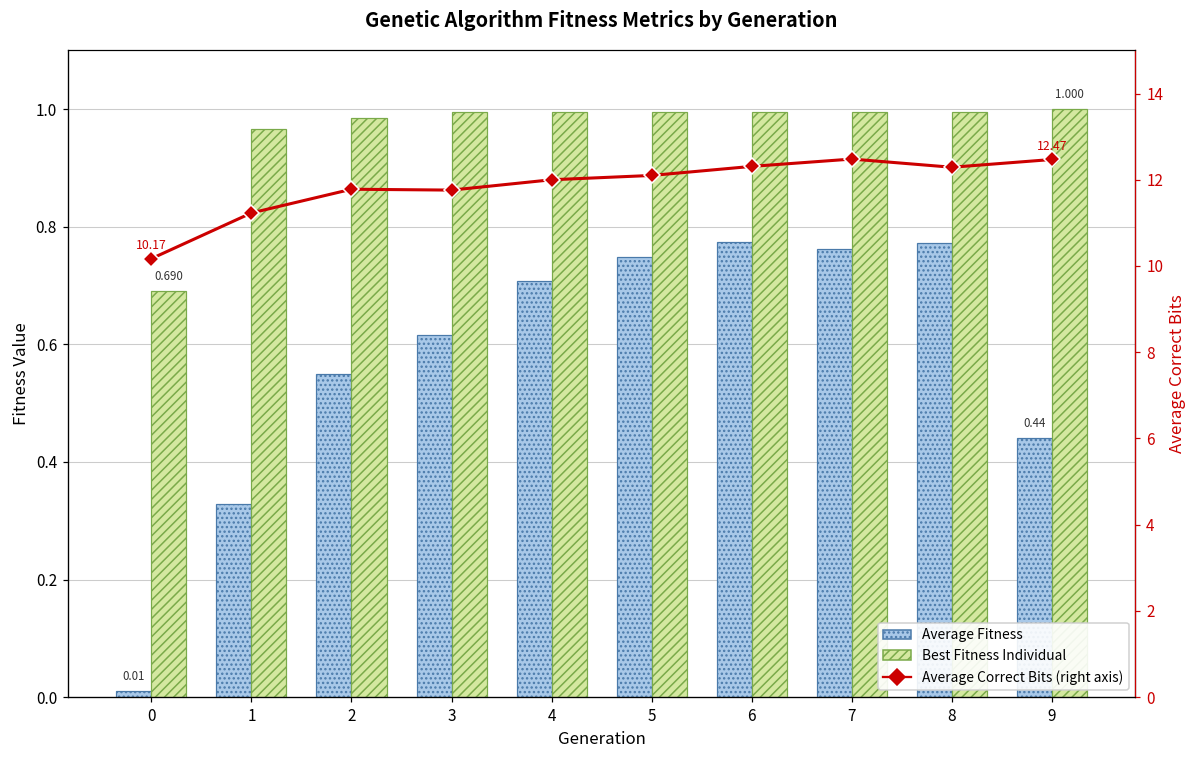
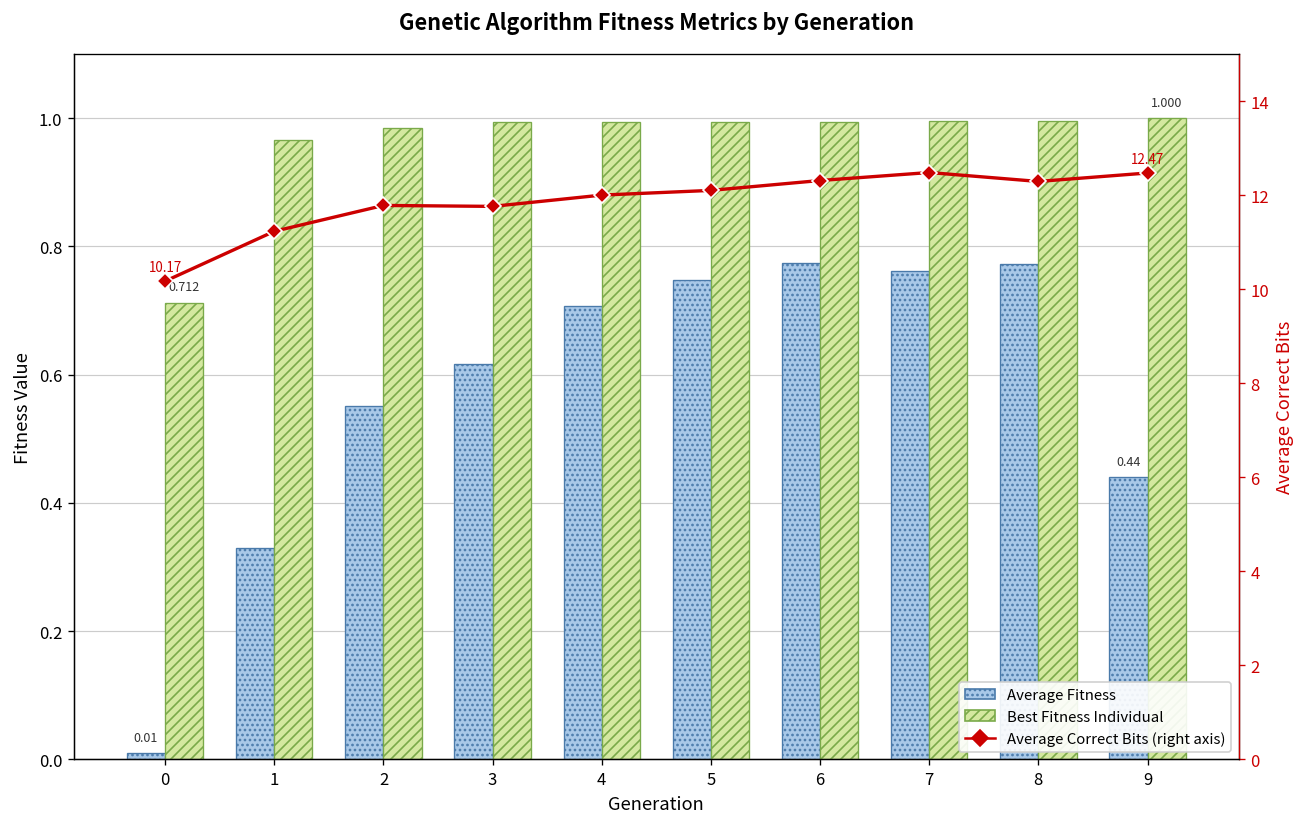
Best Fitness Individual, 0: 0.690 -> 0.712
